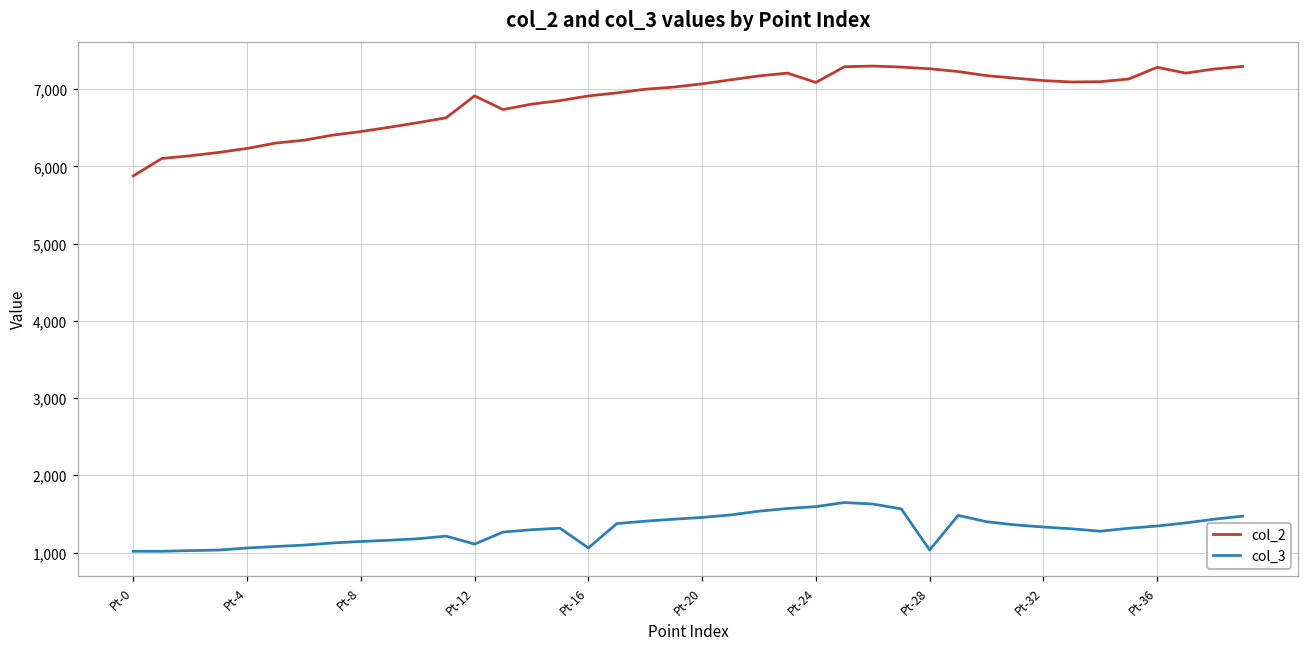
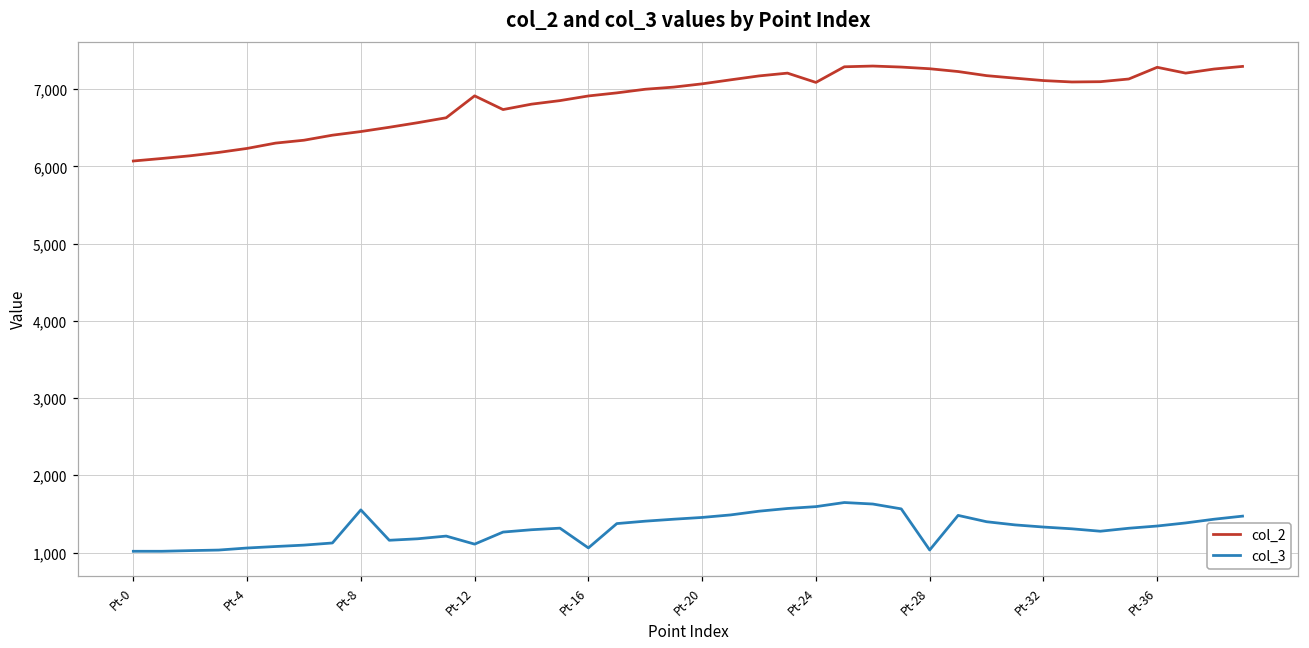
col_2, Pt-0: 5,900 -> 6,100
col_3, Pt-8: 1,100 -> 1,600
